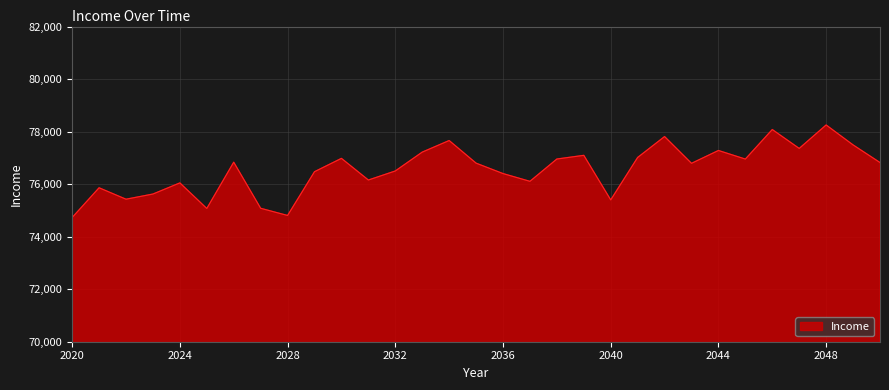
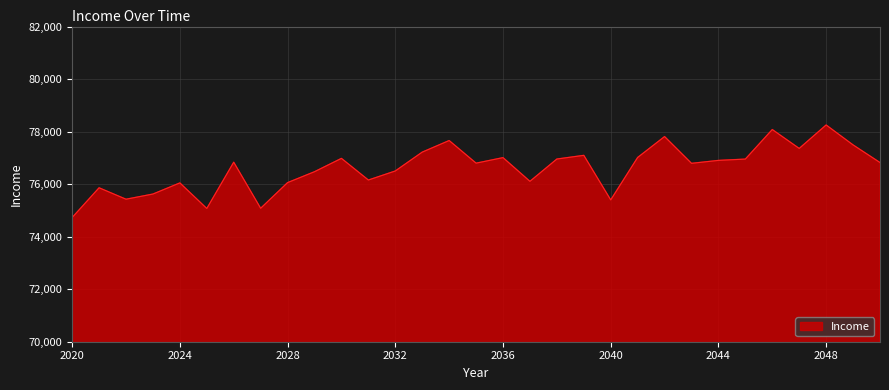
2028: 74,800 -> 76,100
2036: 76,400 -> 77,000
2044: 77,300 -> 76,900
